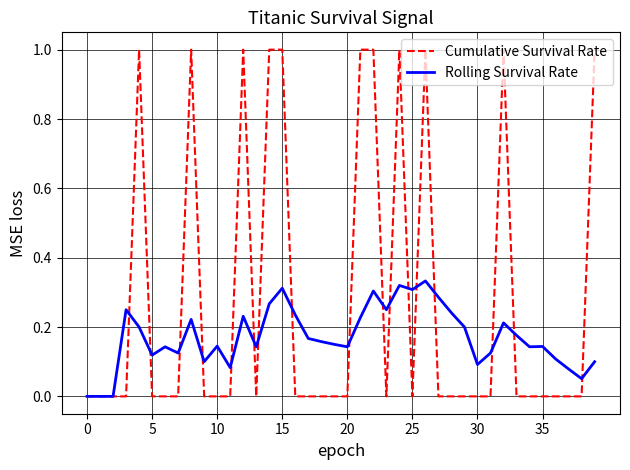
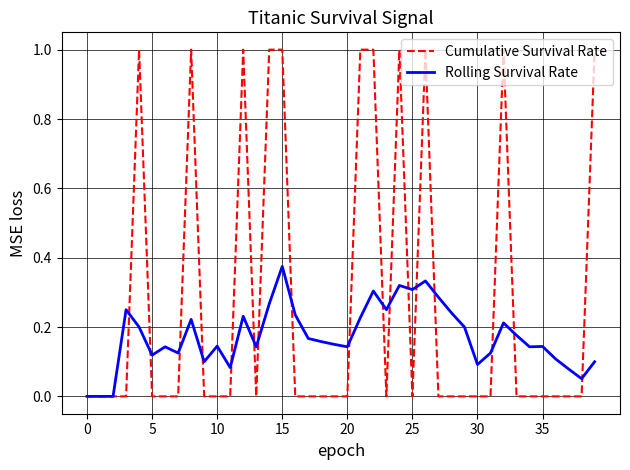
Rolling Survival Rate, 15: 0.31 -> 0.38
